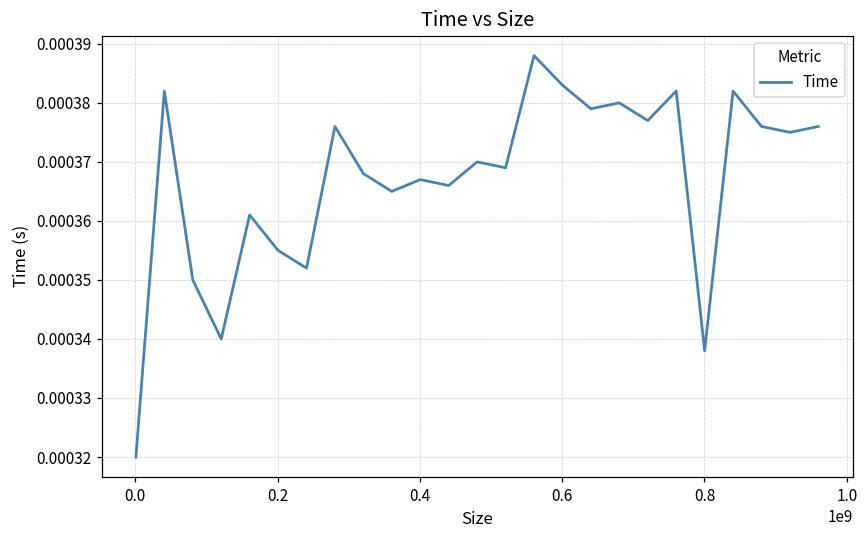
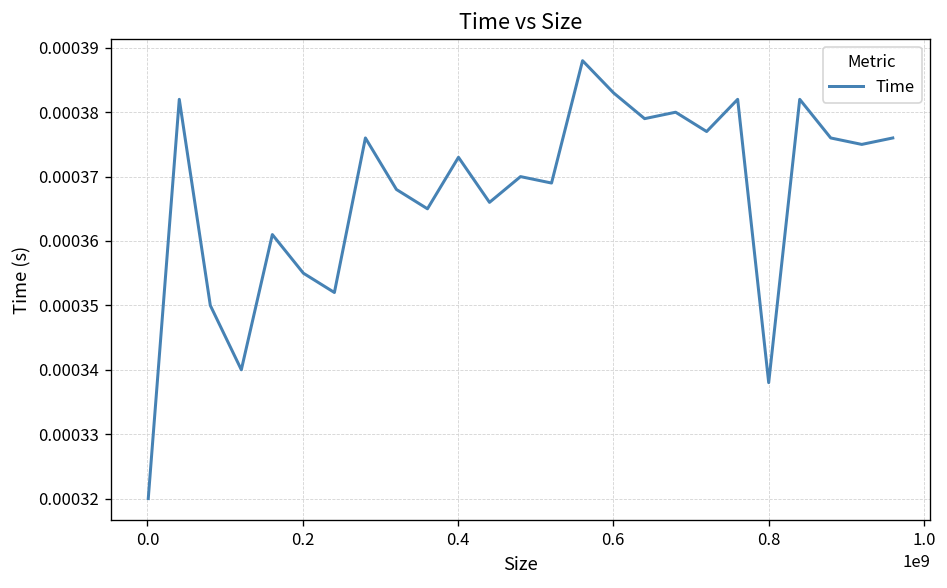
0.4: 0.000367 -> 0.000373
